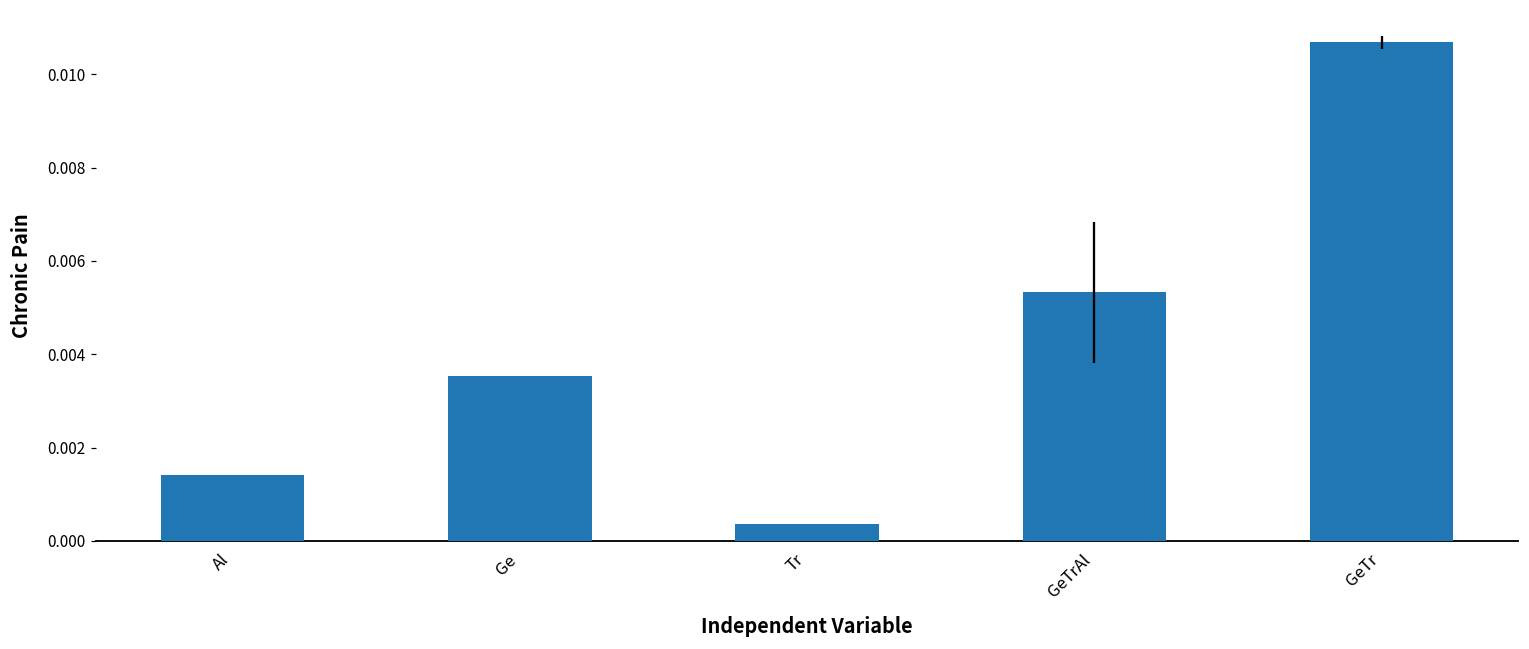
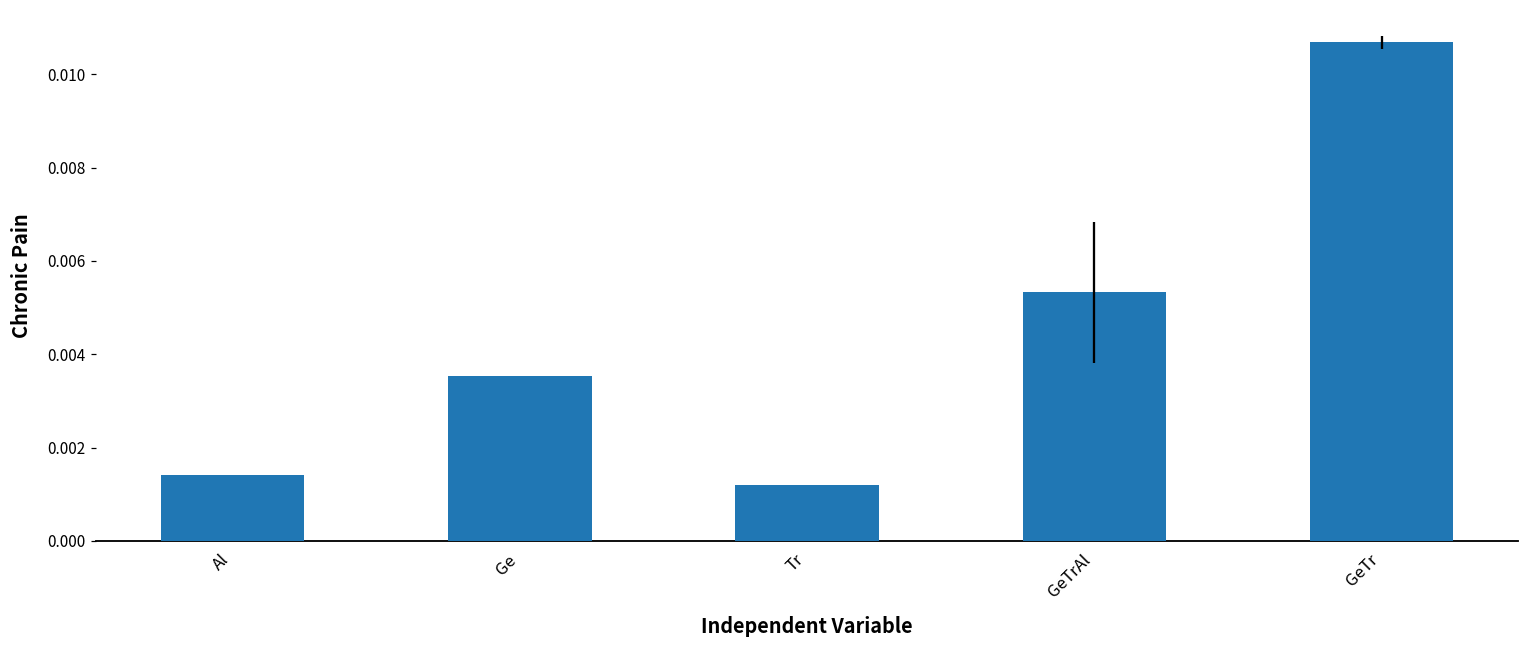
Tr: 0.0004 -> 0.0012
